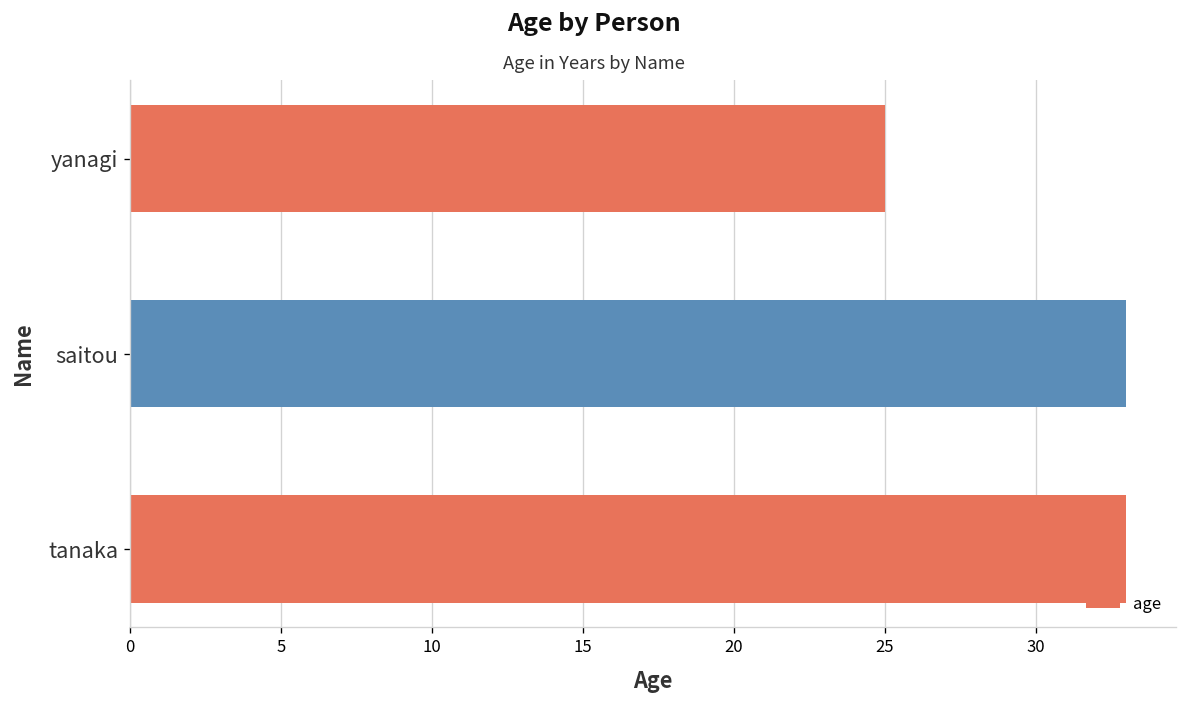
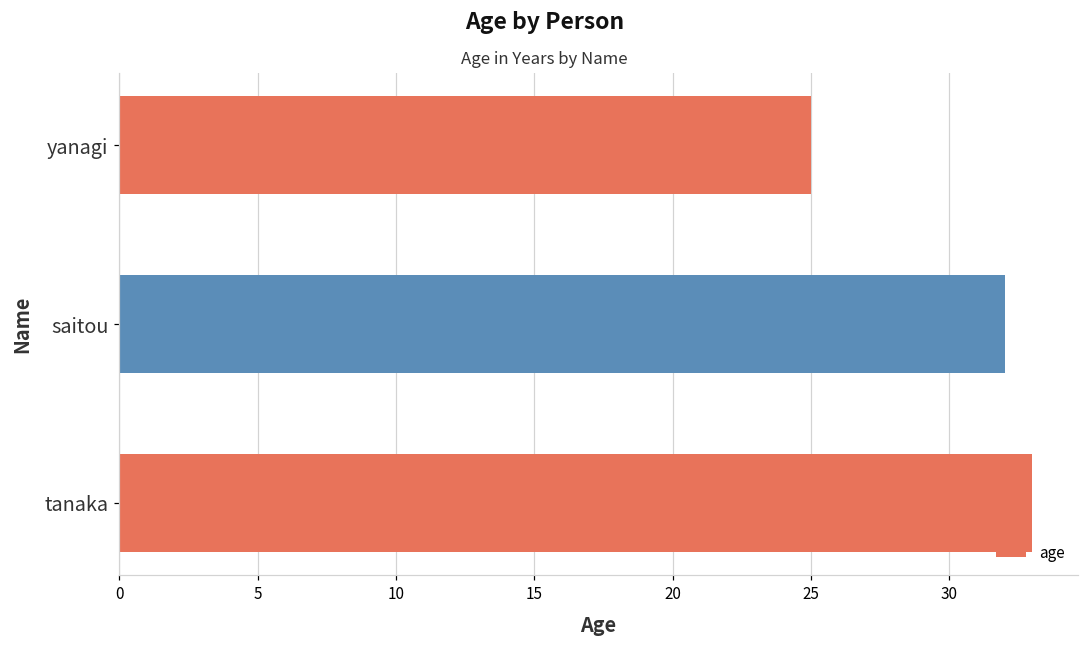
saitou: 33 -> 32
